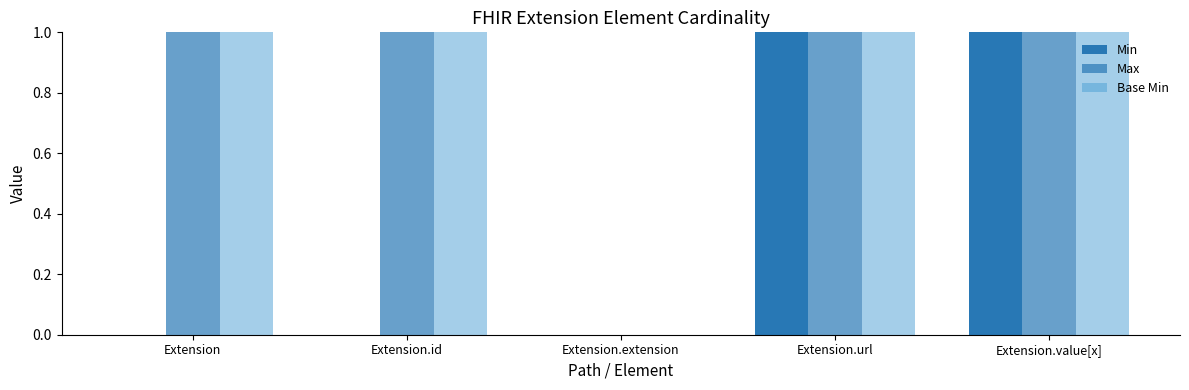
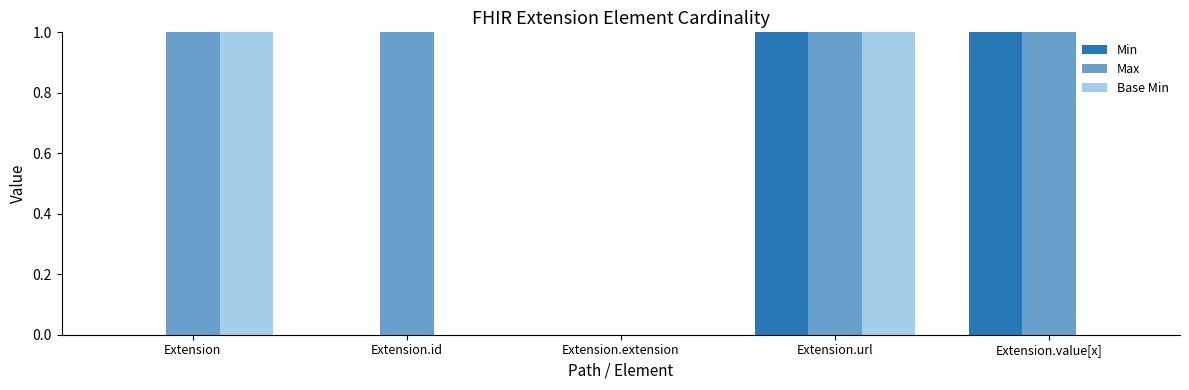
Base Min, Extension.id: 1 -> 0
Base Min, Extension.value[x]: 1 -> 0
